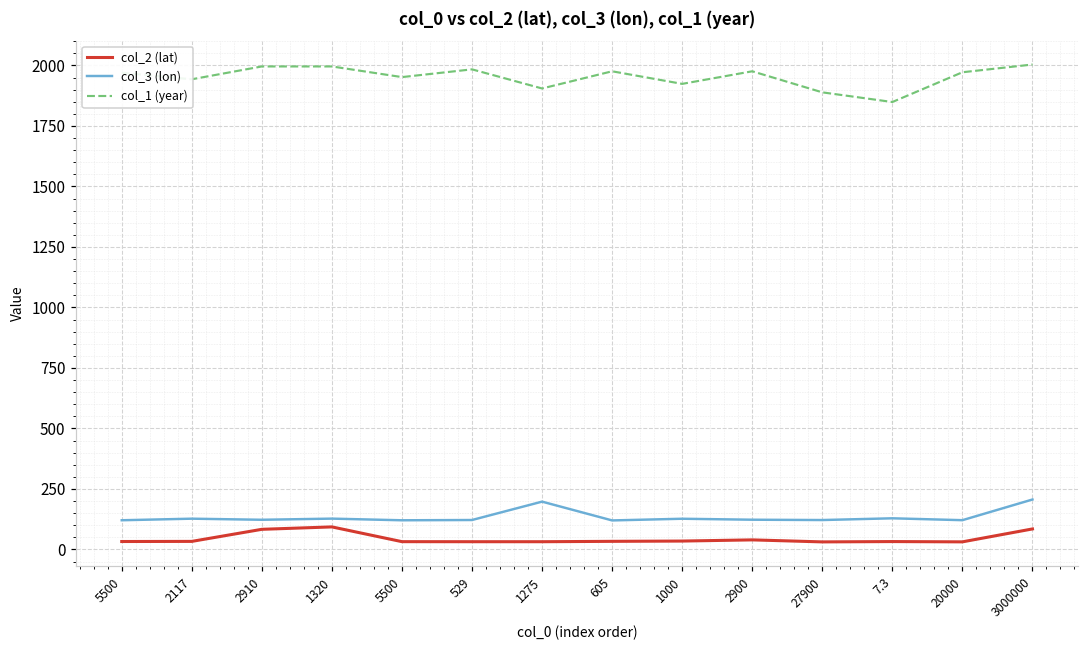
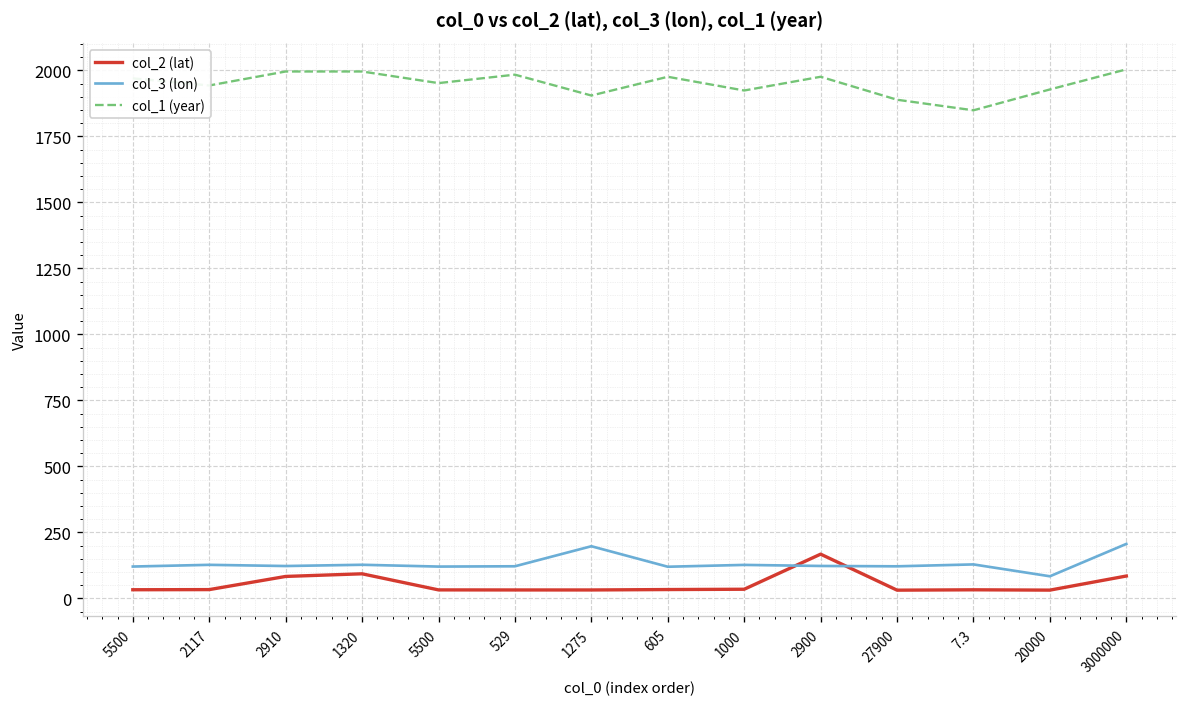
col_2 (lat), 2900: 40 -> 170
col_3 (lon), 20000: 120 -> 80
col_1 (year), 20000: 1970 -> 1930
